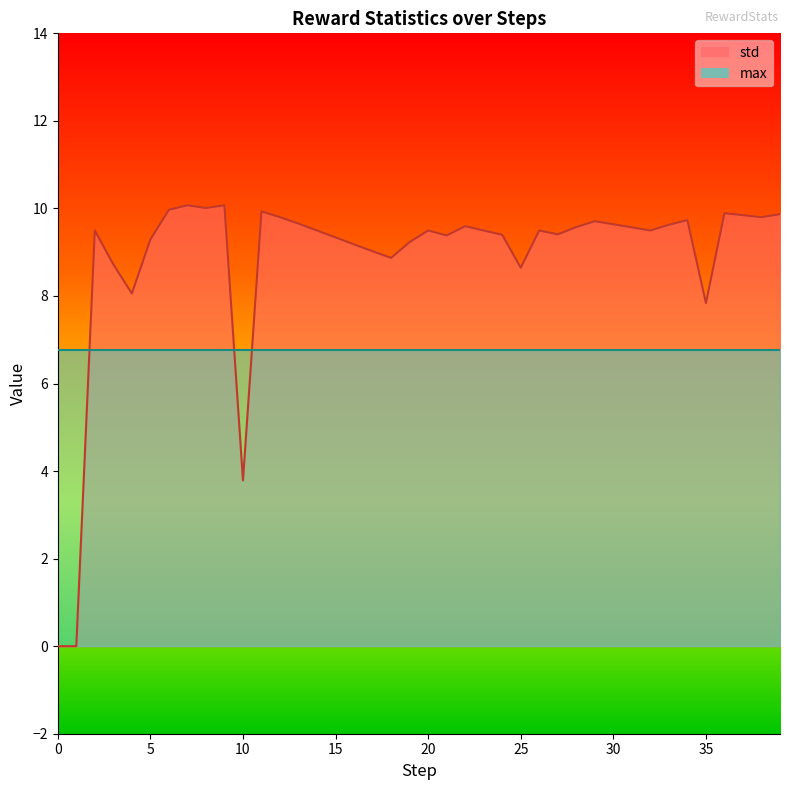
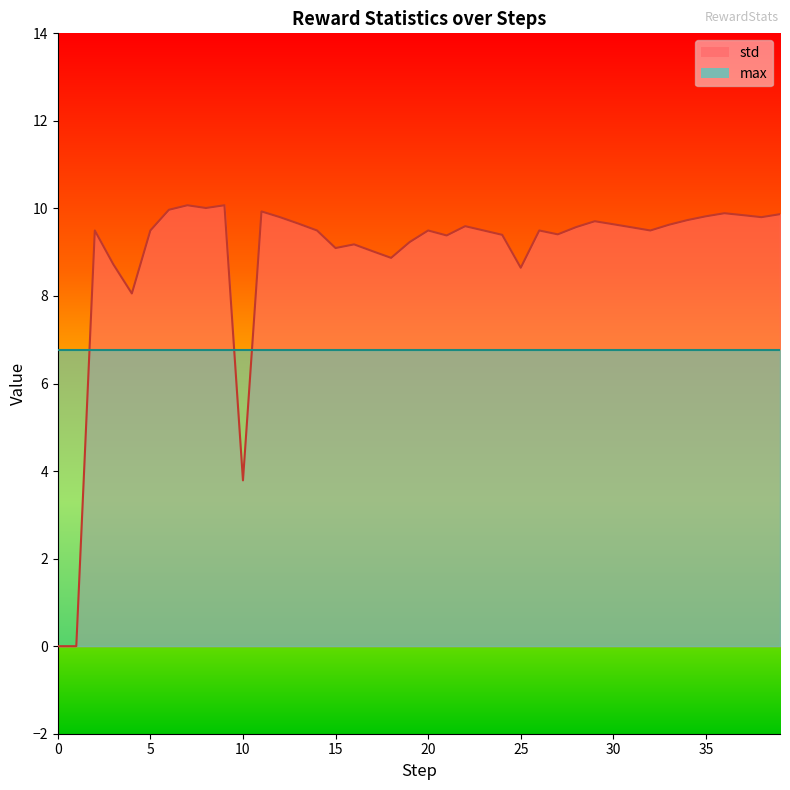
std, 5: 9.3 -> 9.5
std, 15: 9.3 -> 9.1
std, 35: 7.8 -> 9.8
